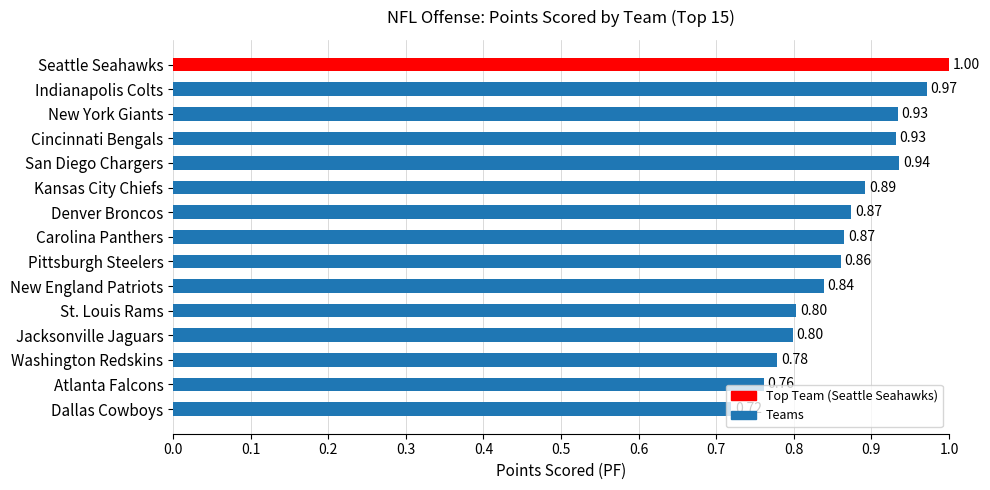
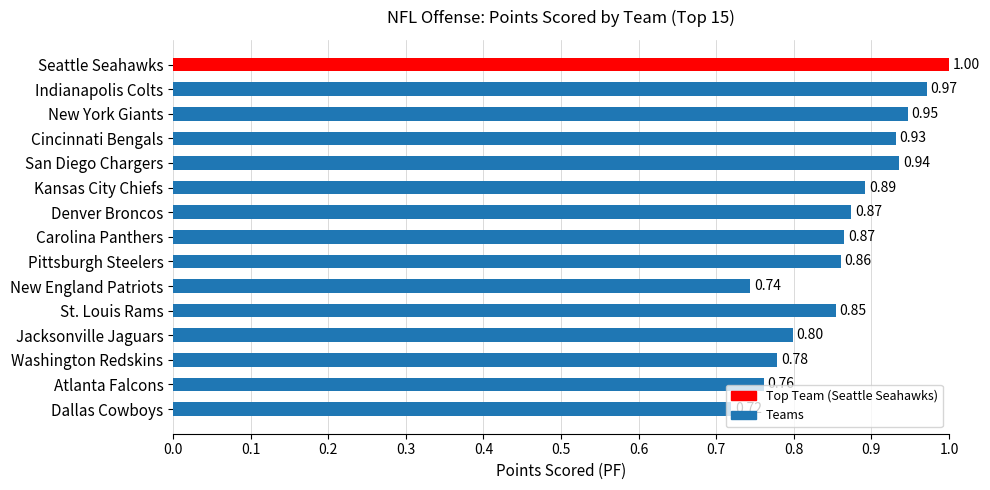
New York Giants: 0.93 -> 0.95
New England Patriots: 0.84 -> 0.74
St. Louis Rams: 0.80 -> 0.85
